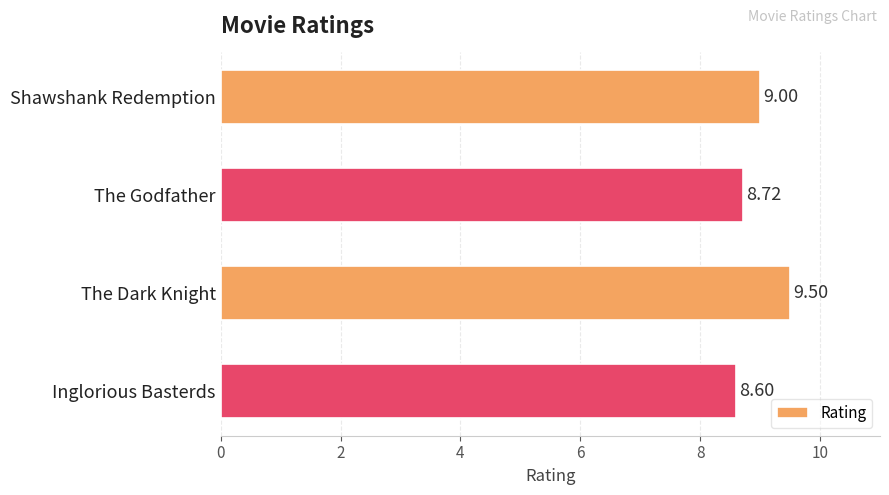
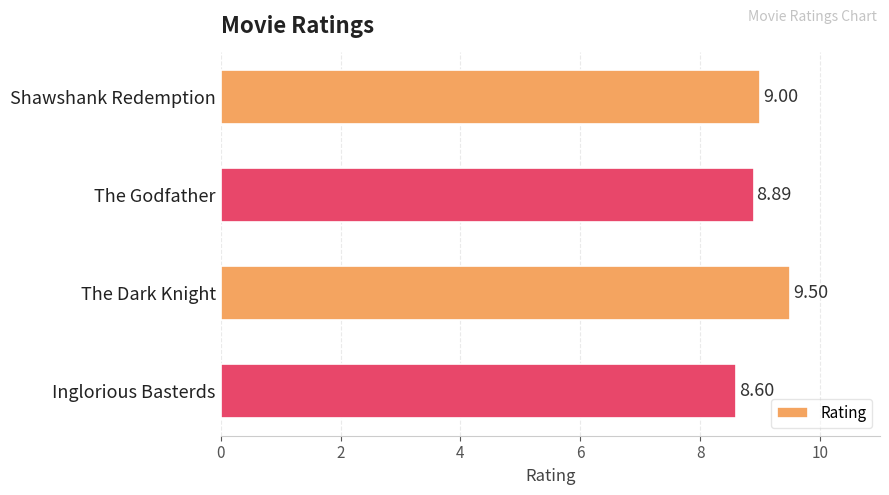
The Godfather: 8.72 -> 8.89
